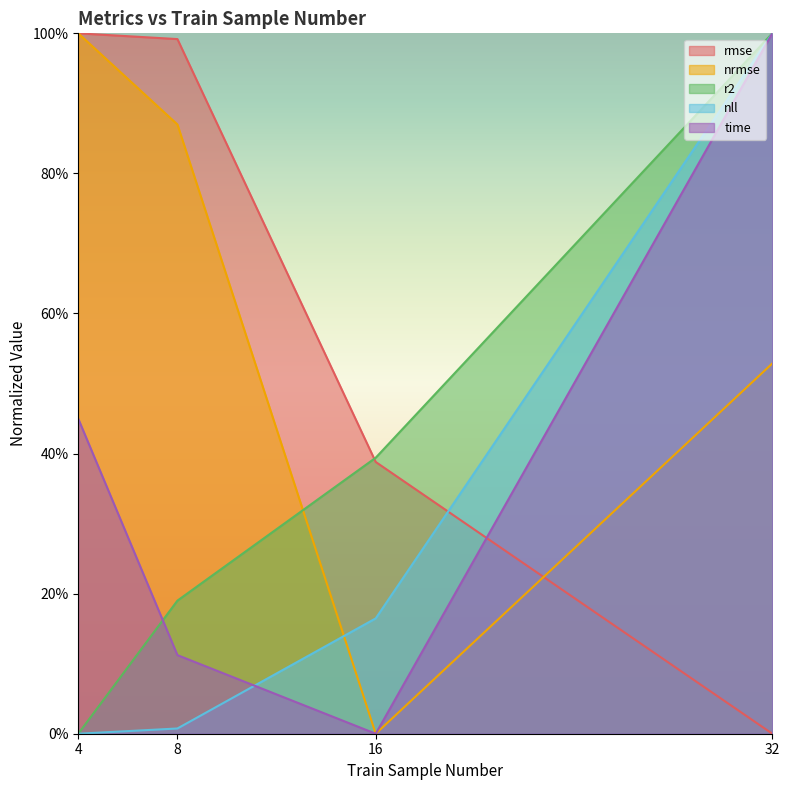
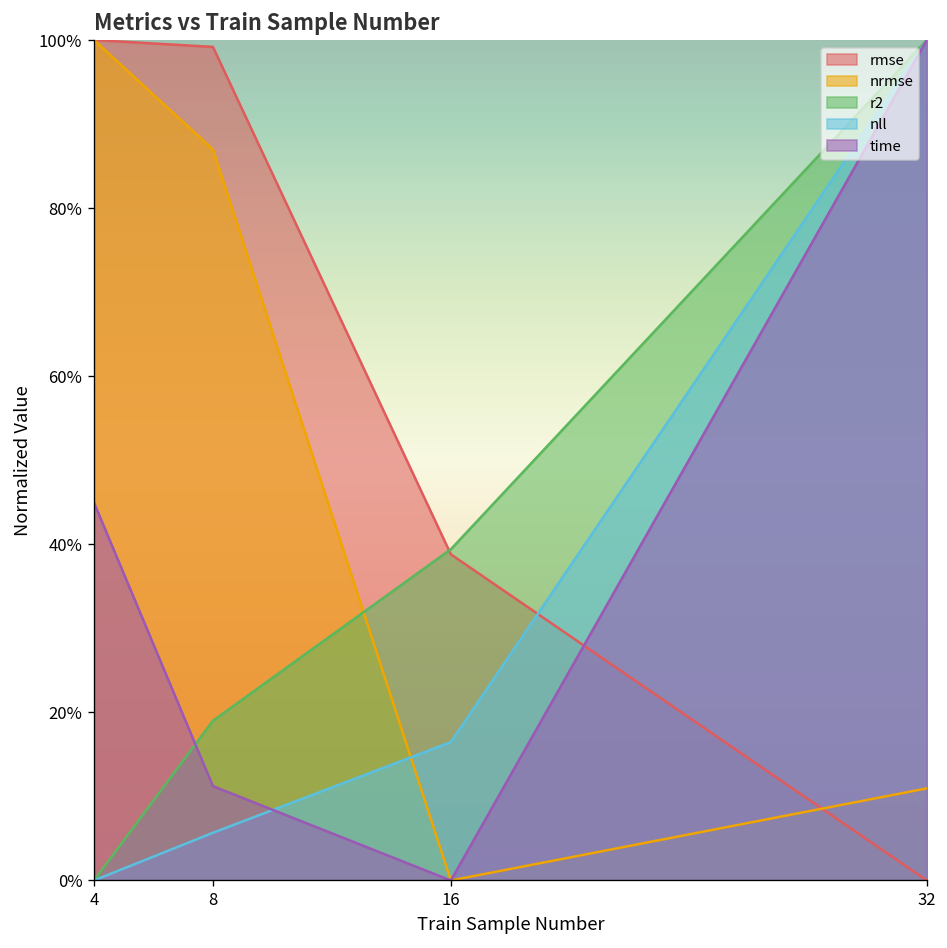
nll, 8: 1% -> 6%
nrmse, 32: 53% -> 11%
